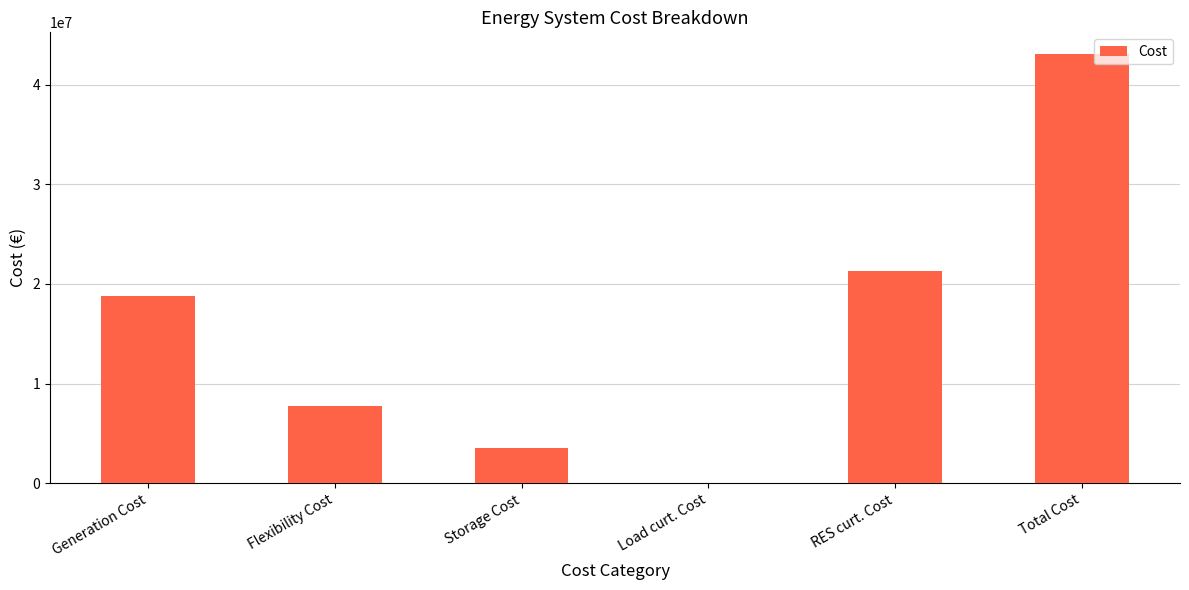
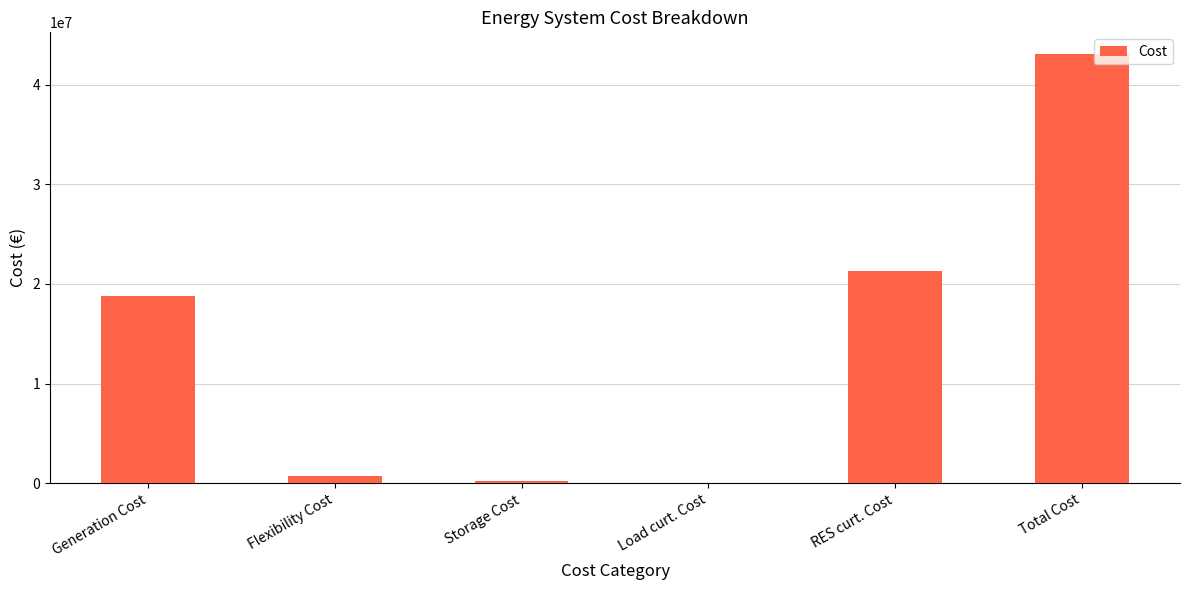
Flexibility Cost: 8000000 -> 1000000
Storage Cost: 4000000 -> 0
